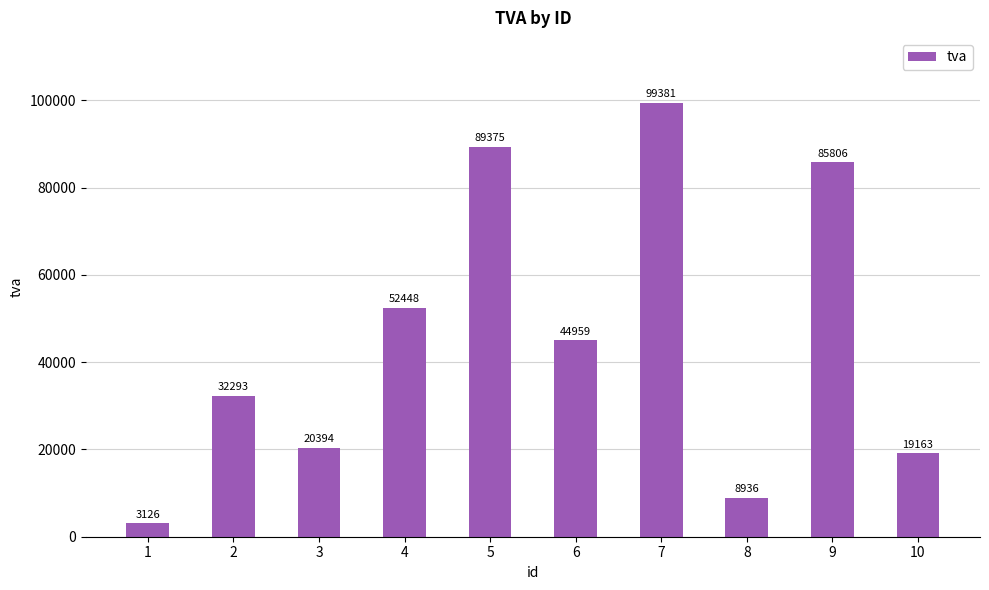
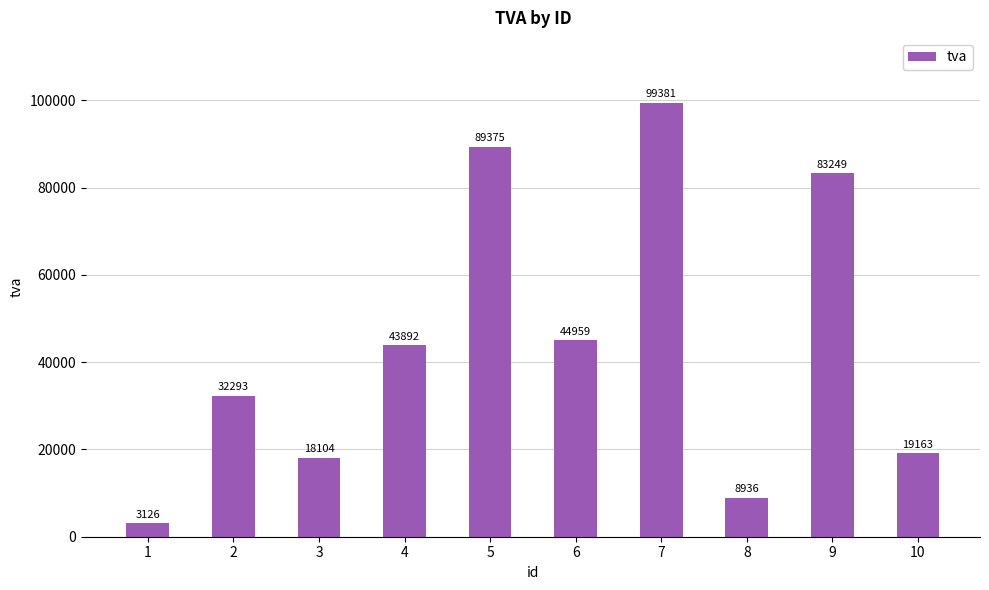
3: 20394 -> 18104
4: 52448 -> 43892
9: 85806 -> 83249
